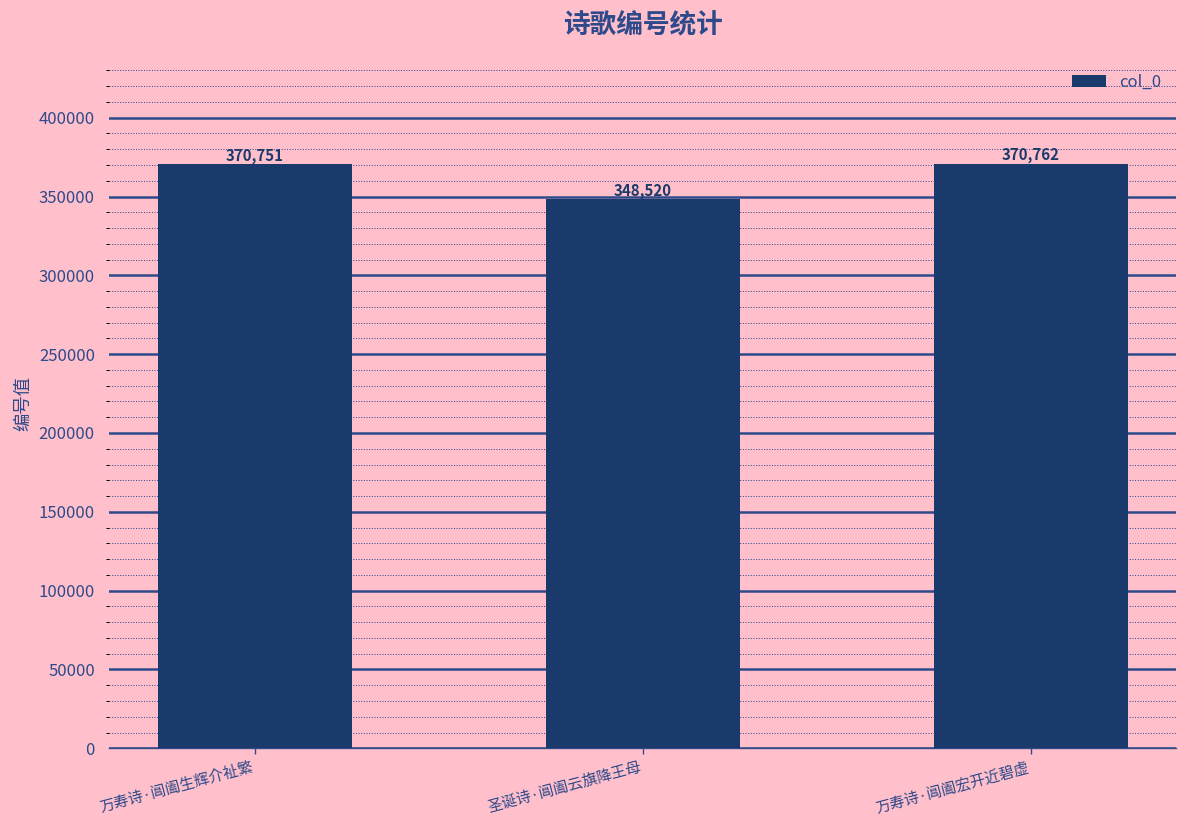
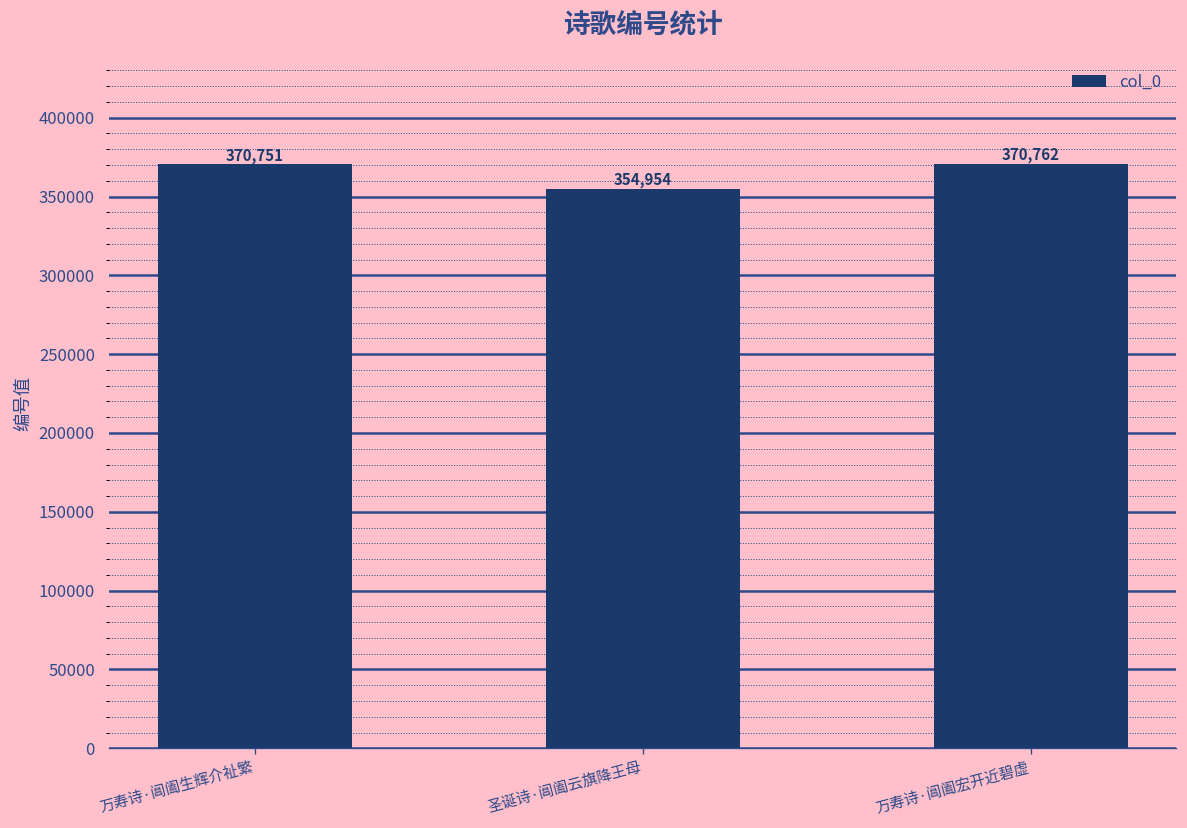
圣诞诗·阊阖云旗降王母: 348,520 -> 354,954
